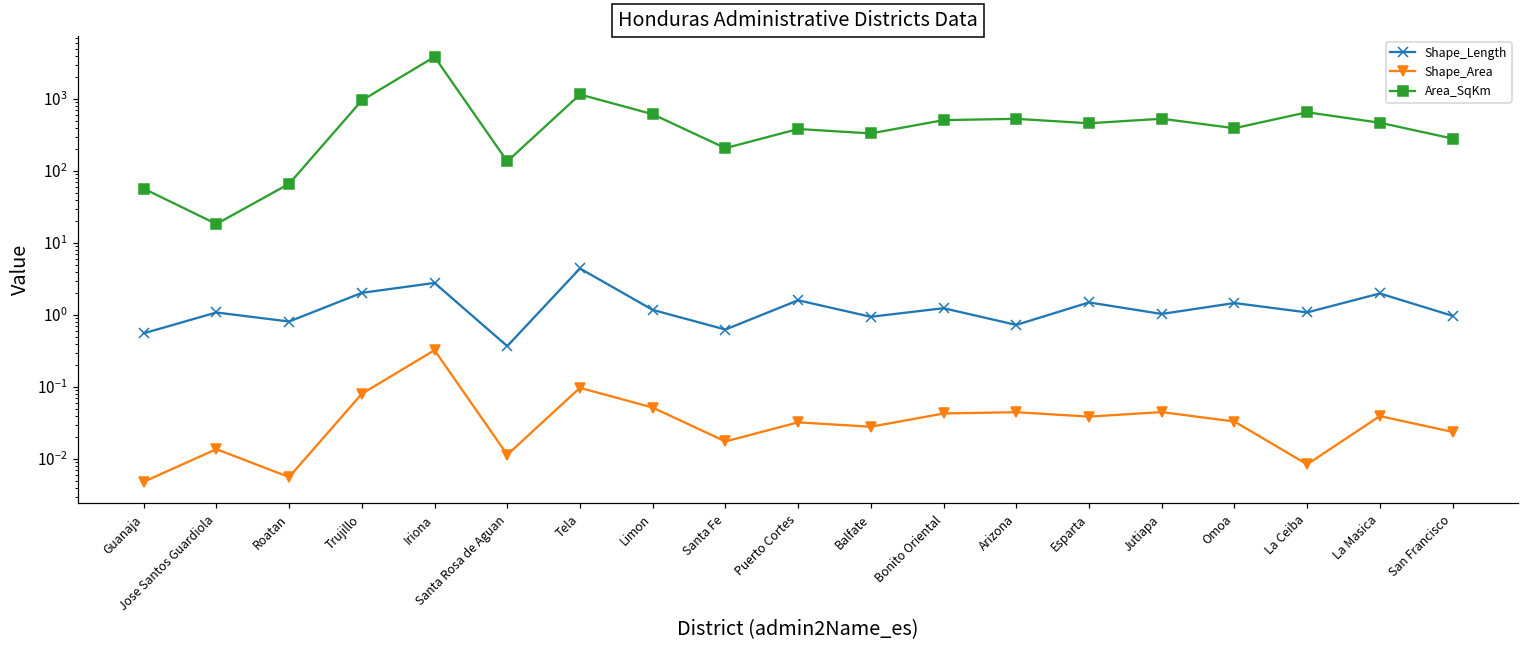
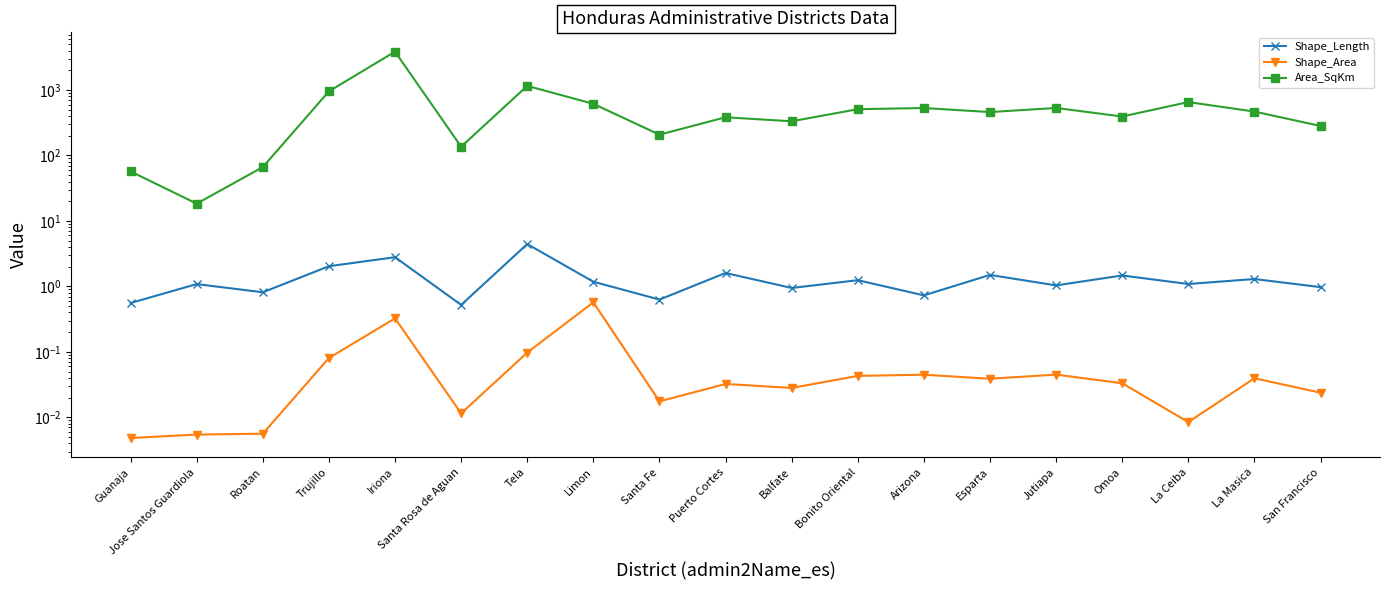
Shape_Area, Jose Santos Guardiola: 0.014 -> 0.005
Shape_Length, Santa Rosa de Aguan: 0.4 -> 0.5
Shape_Area, Limon: 0.05 -> 0.6
Shape_Length, La Masica: 2.0 -> 1.3
